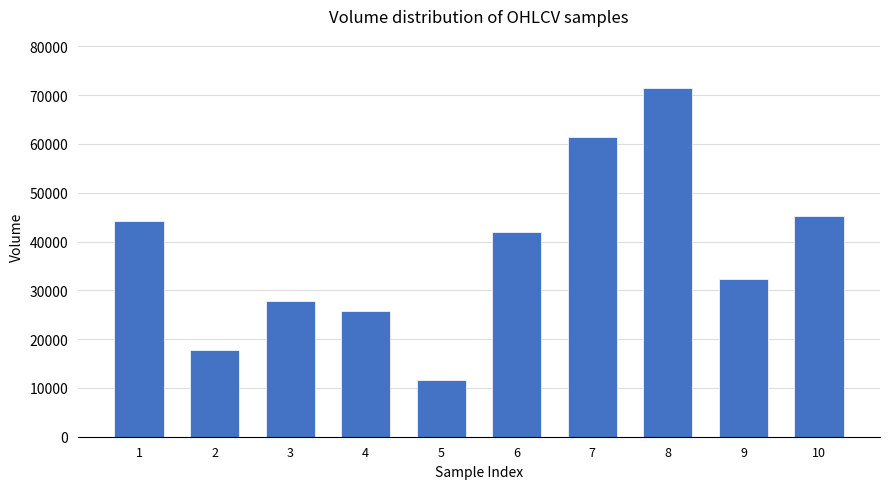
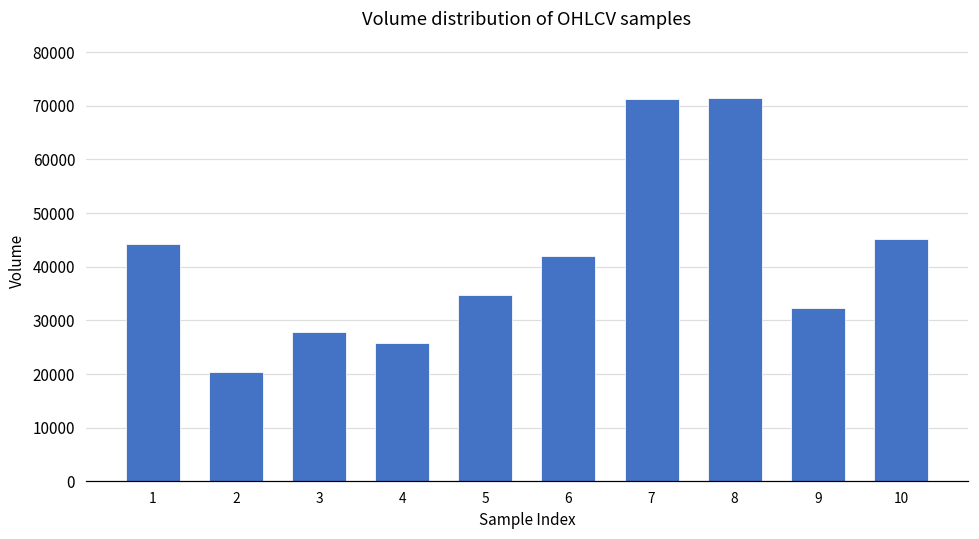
2: 18000 -> 20000
5: 12000 -> 35000
7: 61000 -> 71000
